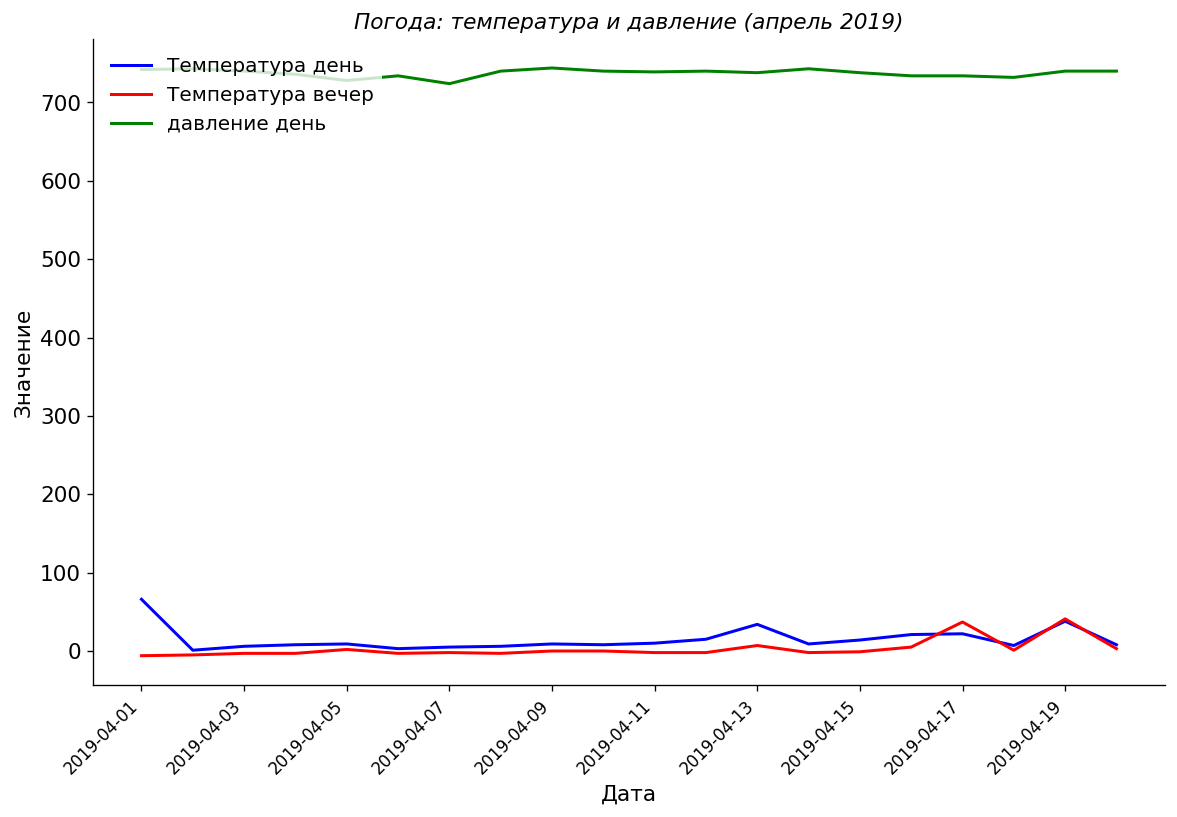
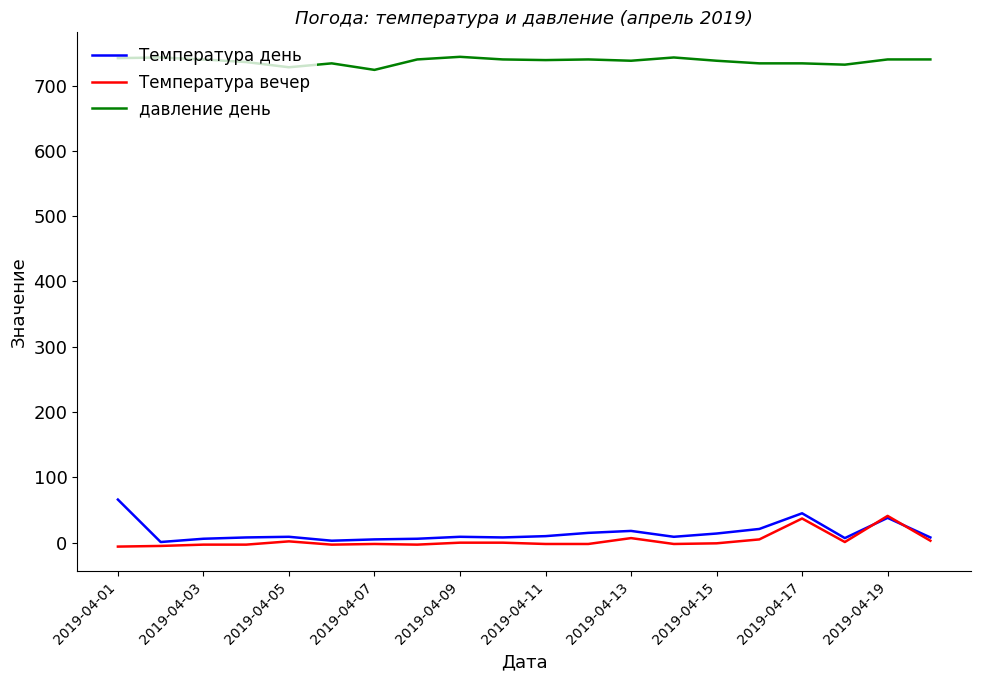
Температура день, 2019-04-13: 30 -> 20
Температура день, 2019-04-17: 20 -> 50
